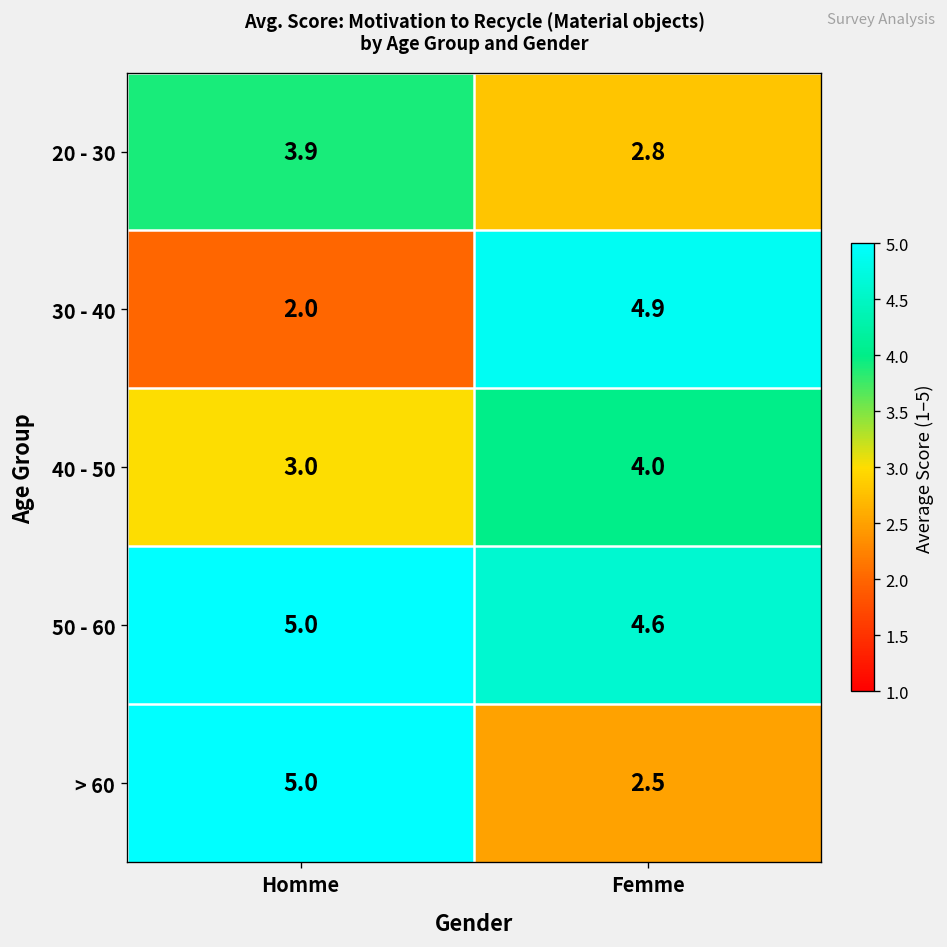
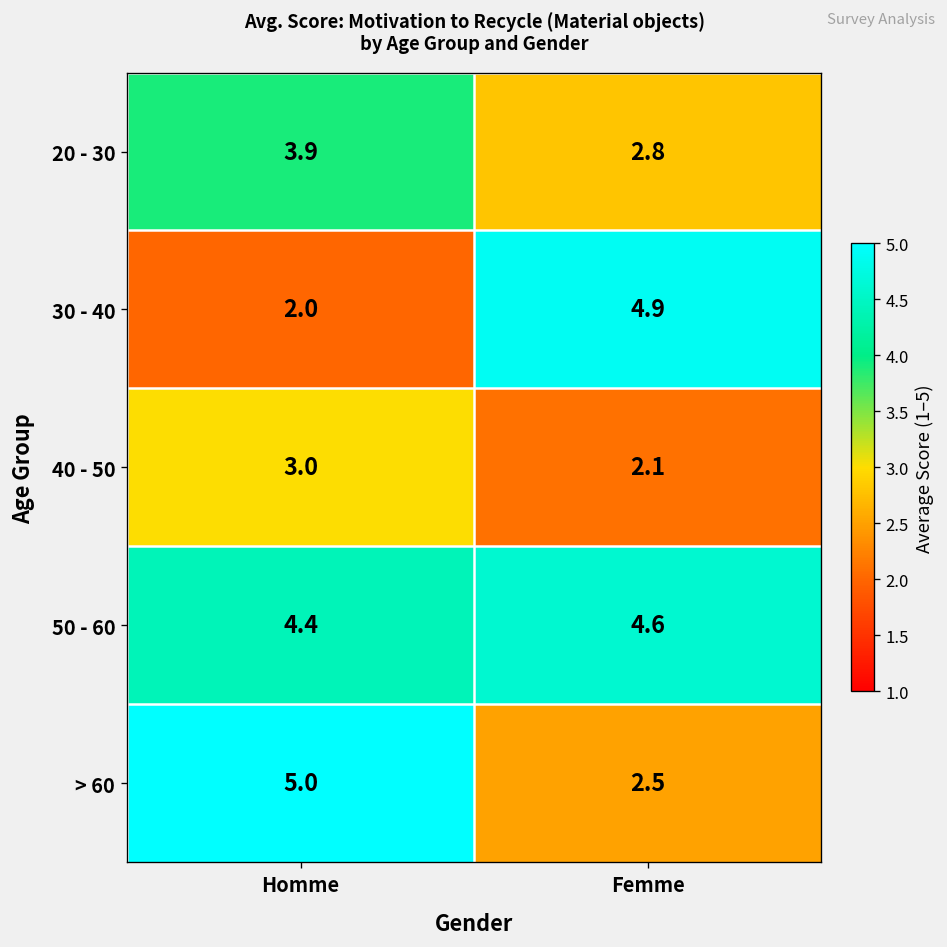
40 - 50, Femme: 4.0 -> 2.1
50 - 60, Homme: 5.0 -> 4.4
